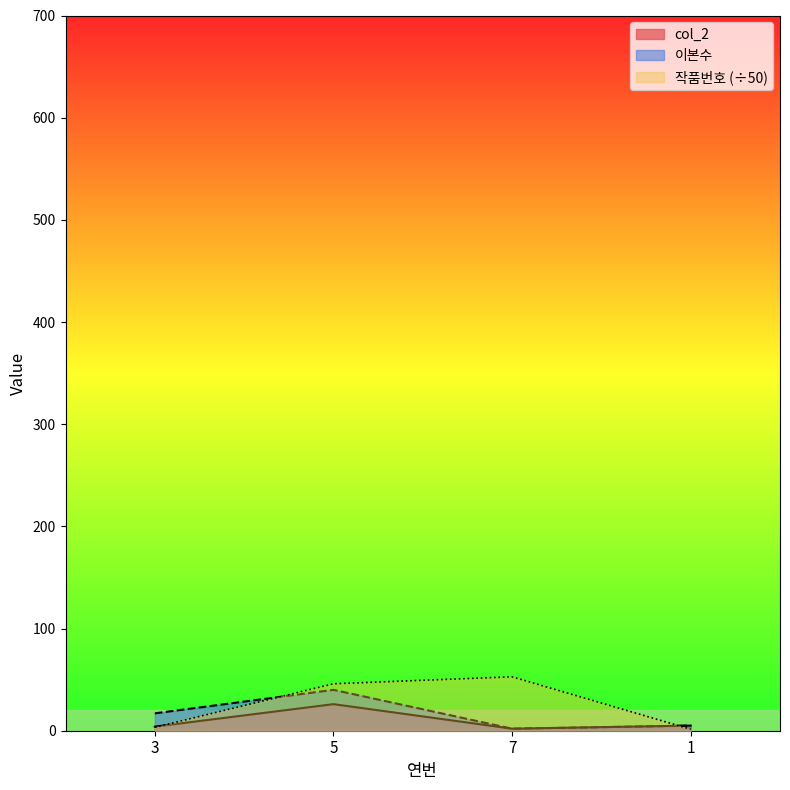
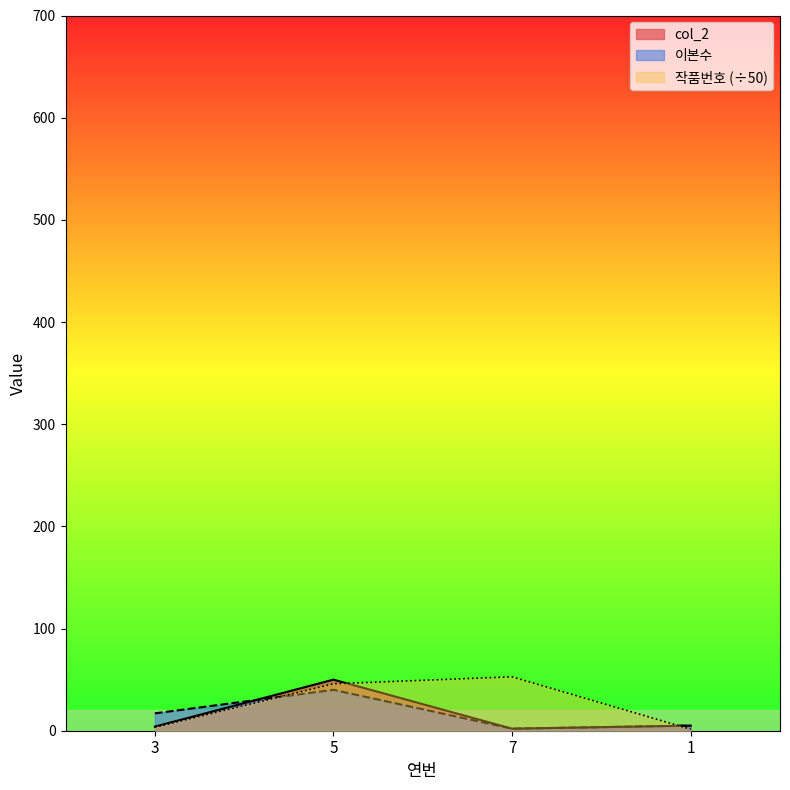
col_2, 5: 26 -> 50
